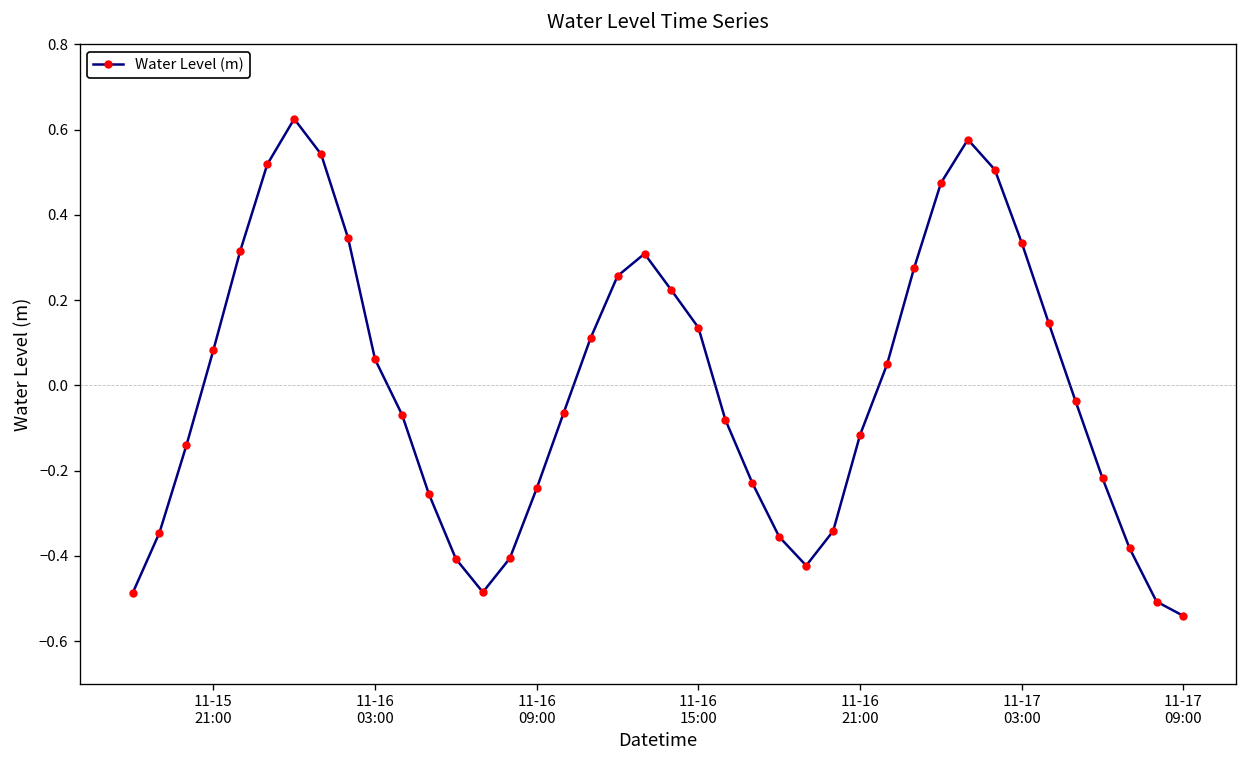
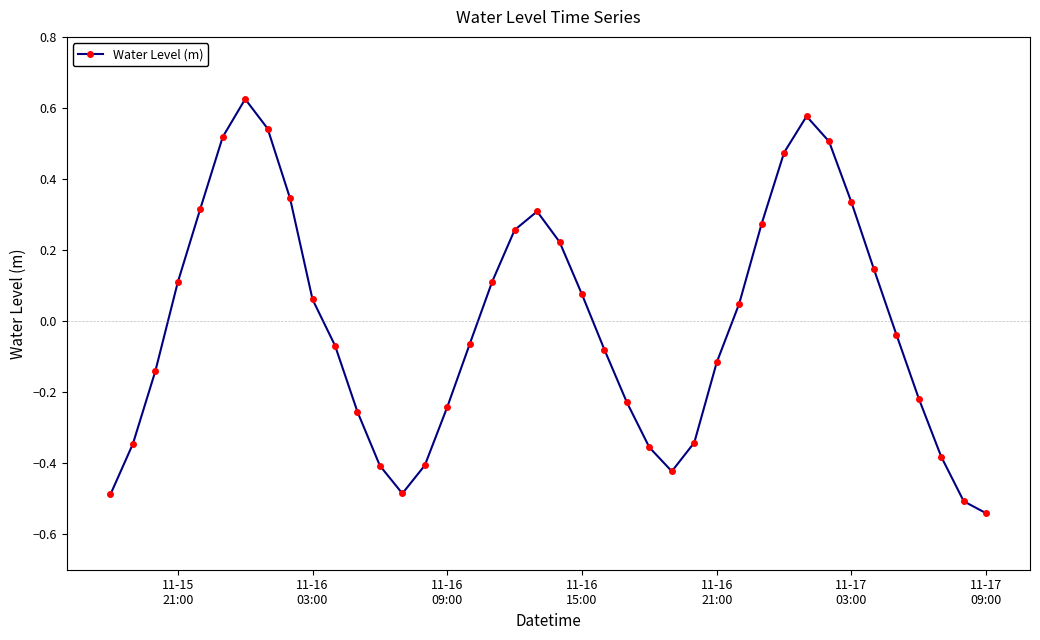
11-15 21:00: 0.08 -> 0.11
11-16 15:00: 0.14 -> 0.07
